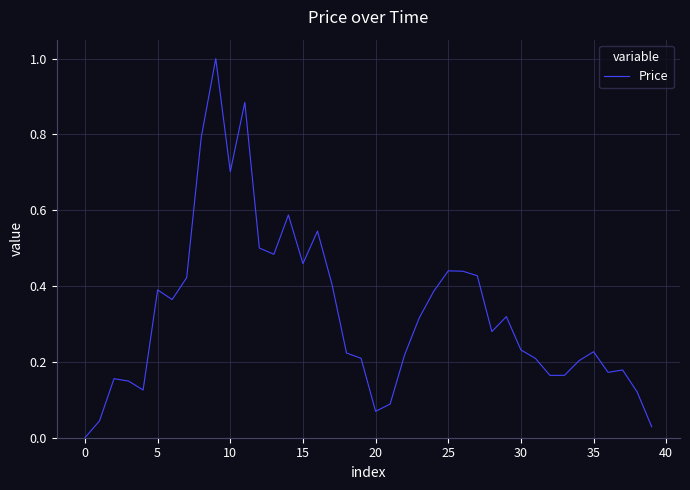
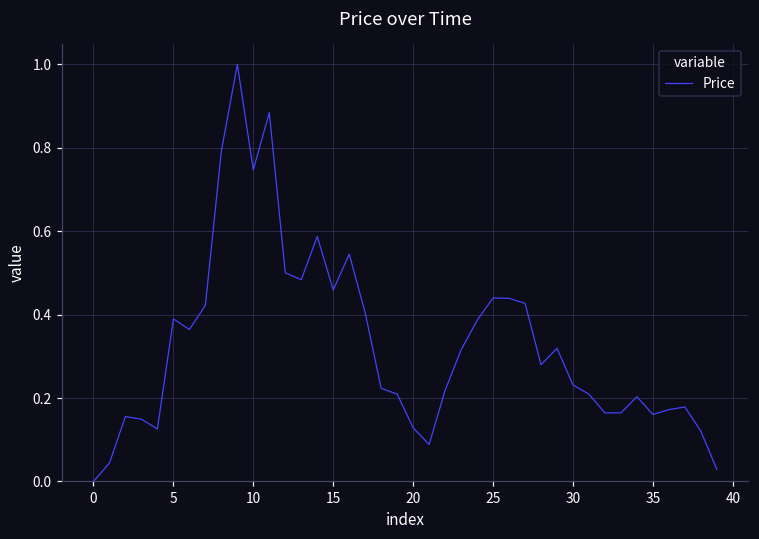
10: 0.70 -> 0.75
20: 0.07 -> 0.13
35: 0.23 -> 0.16
